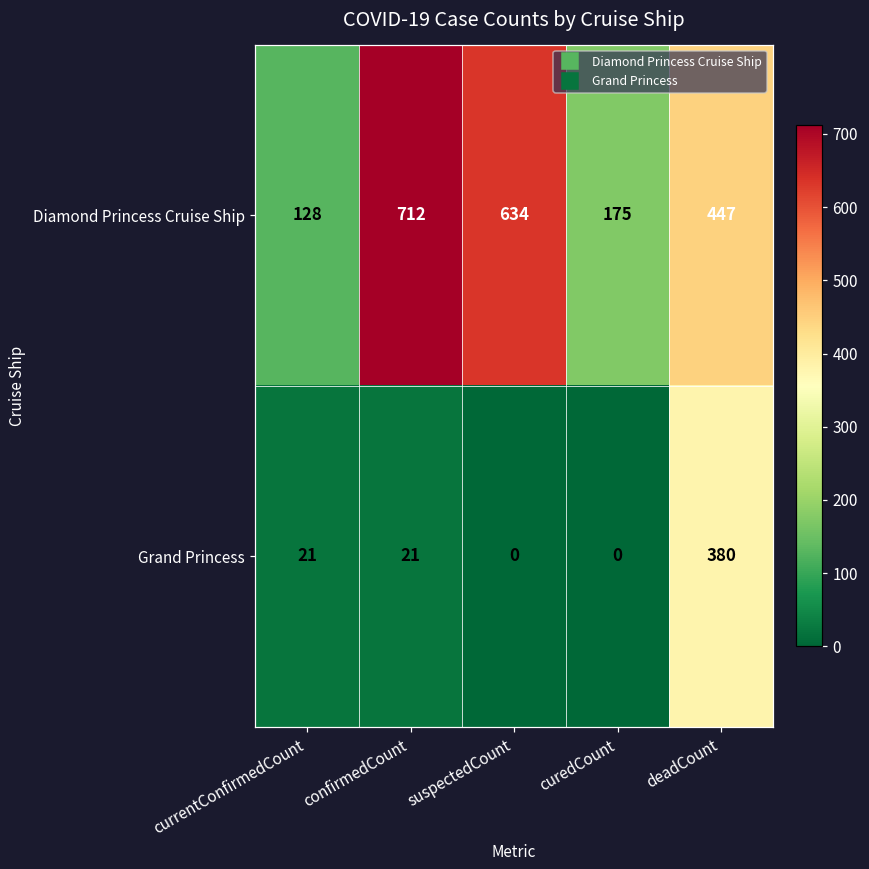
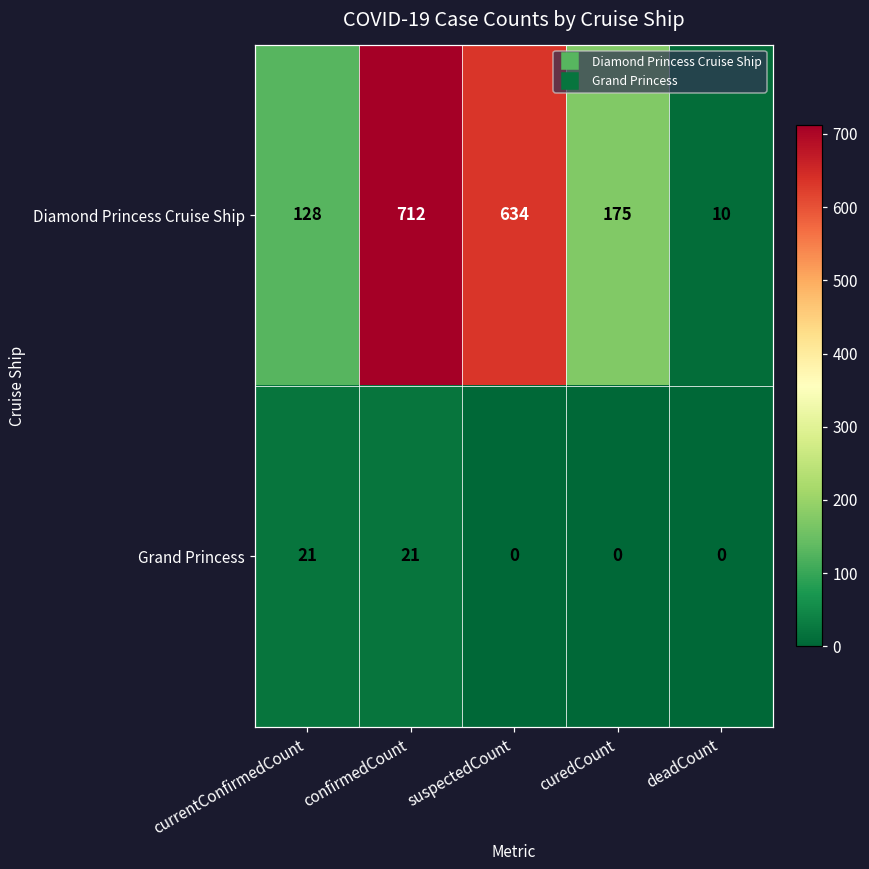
Diamond Princess Cruise Ship, deadCount: 447 -> 10
Grand Princess, deadCount: 380 -> 0
